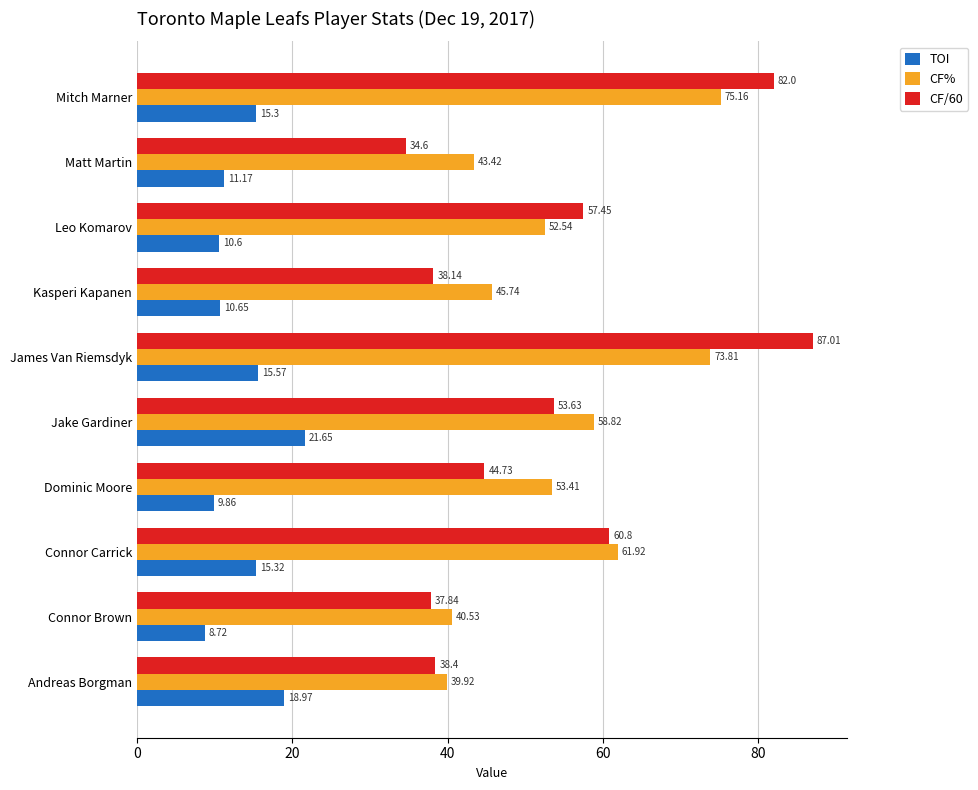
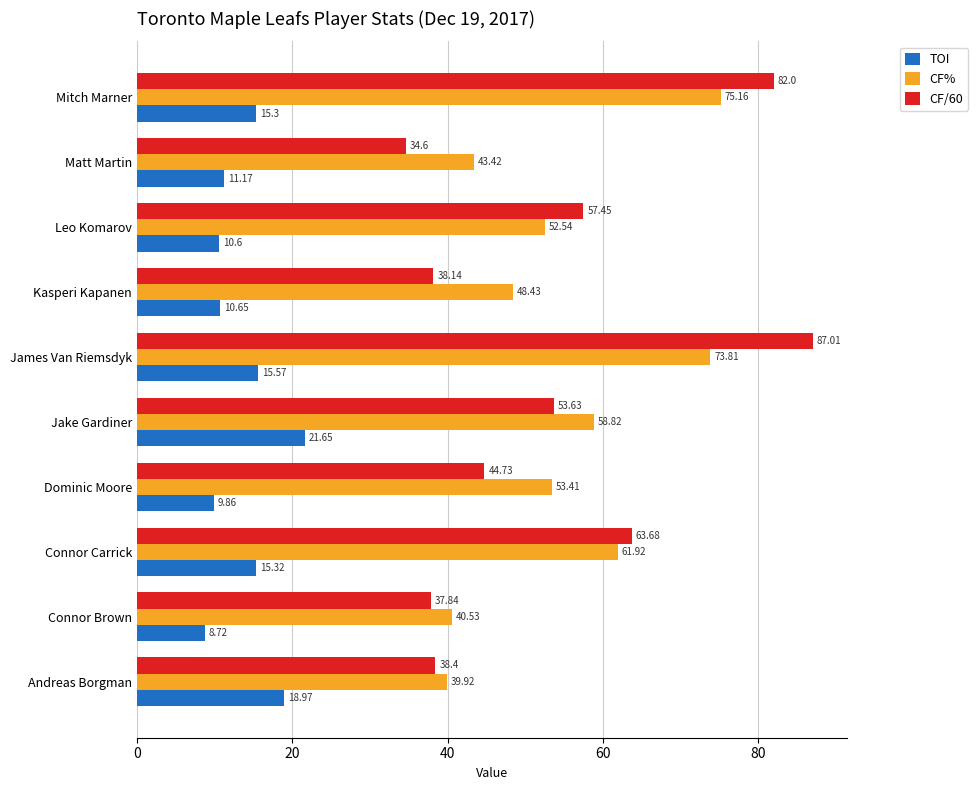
CF%, Kasperi Kapanen: 45.74 -> 48.43
CF/60, Connor Carrick: 60.8 -> 63.68
